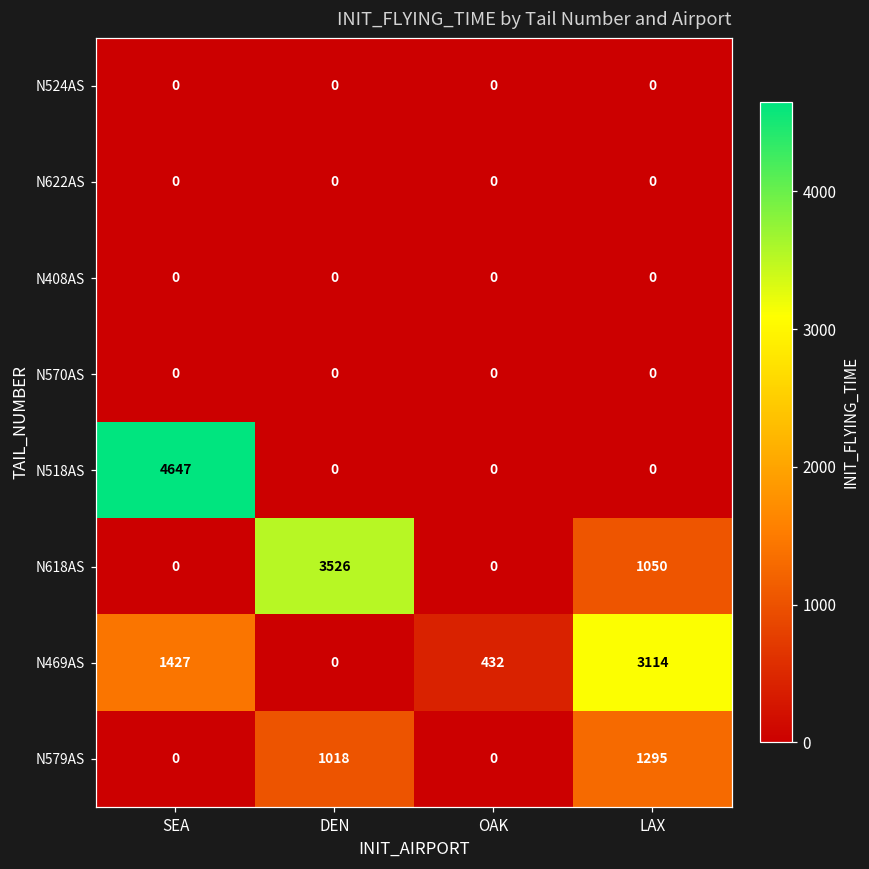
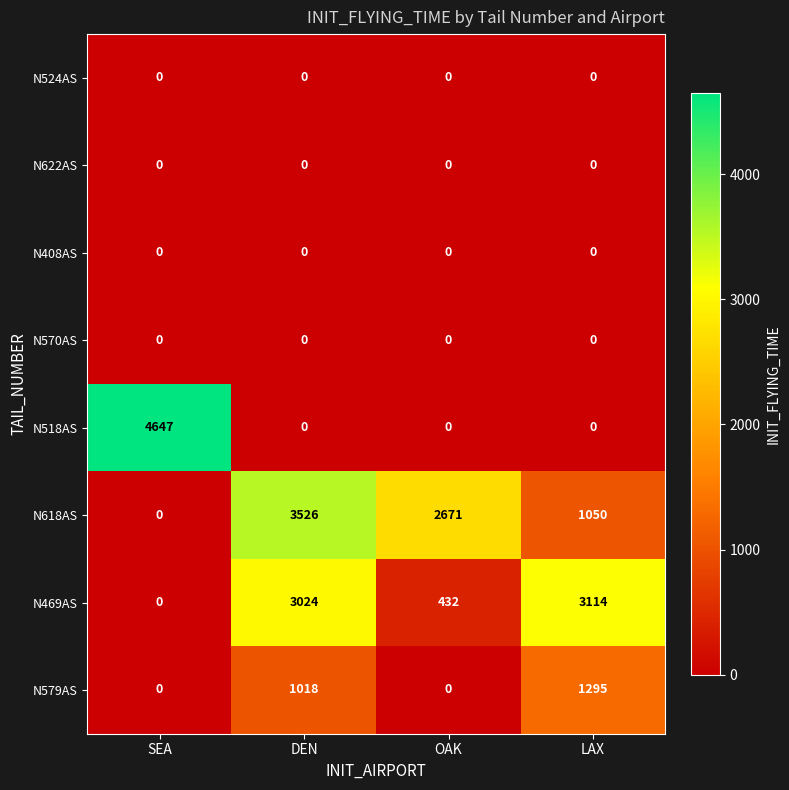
N618AS, OAK: 0 -> 2671
N469AS, SEA: 1427 -> 0
N469AS, DEN: 0 -> 3024
